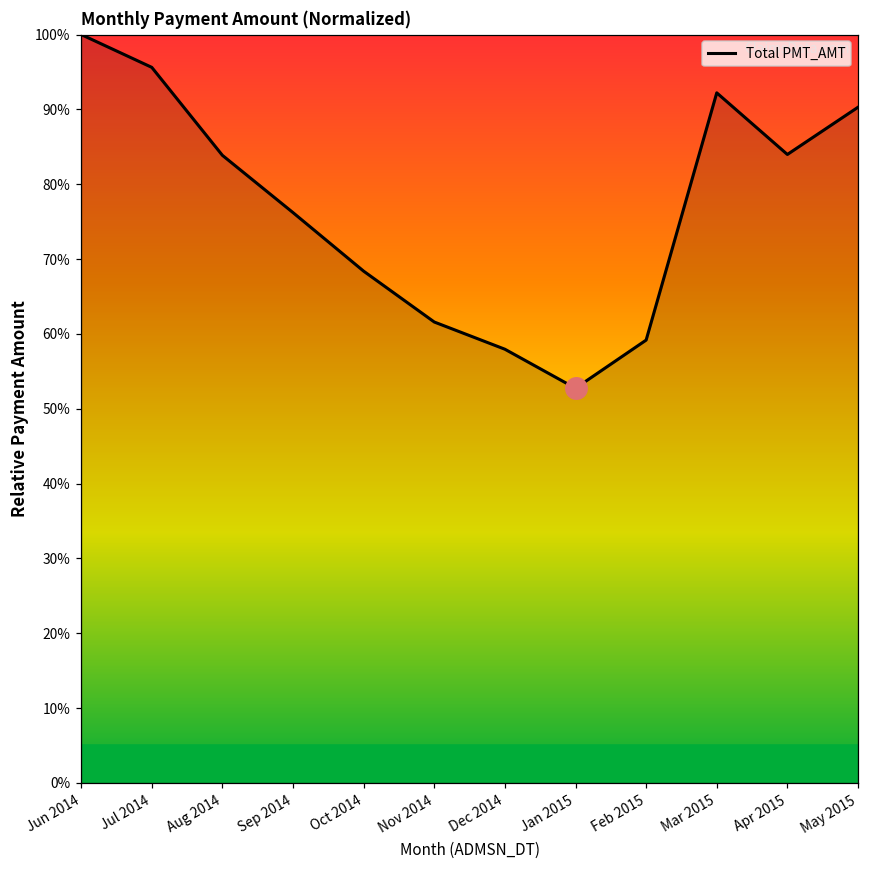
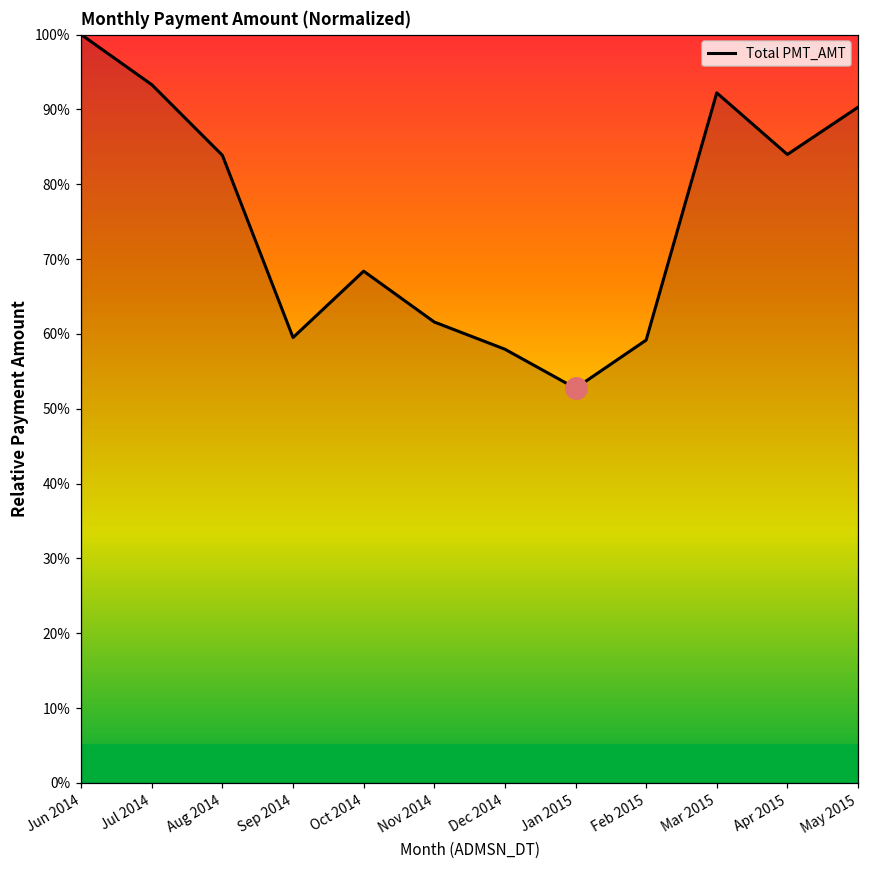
Total PMT_AMT, Jul 2014: 96% -> 93%
Total PMT_AMT, Sep 2014: 76% -> 60%
